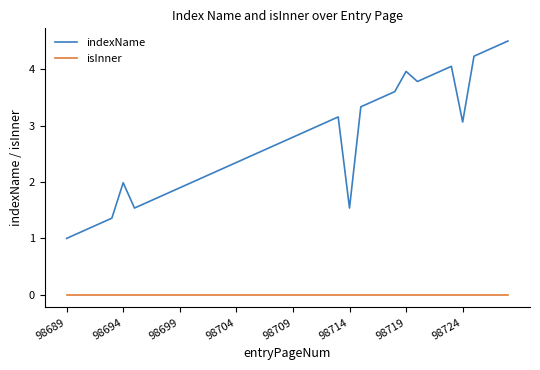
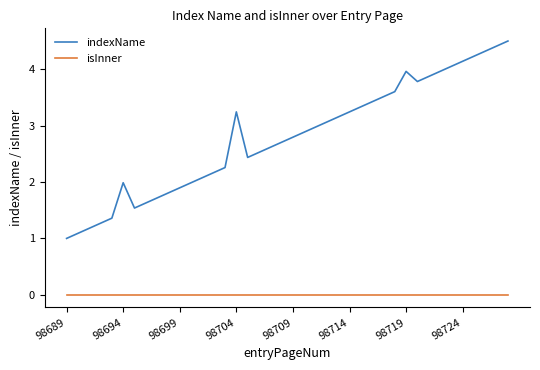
indexName, 98704: 2.3 -> 3.2
indexName, 98714: 1.5 -> 3.2
indexName, 98724: 3.1 -> 4.1
